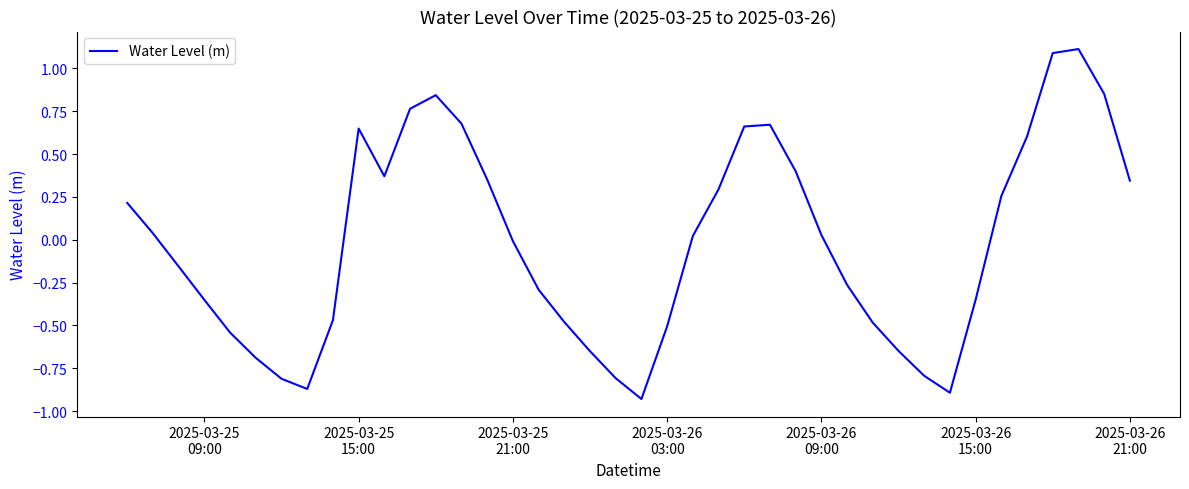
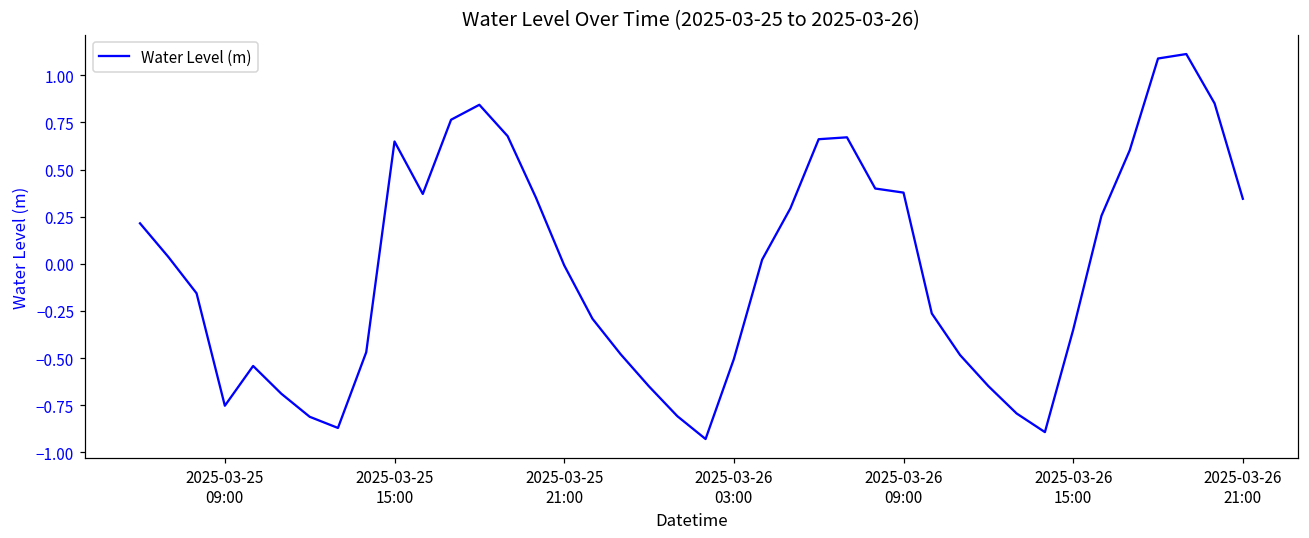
2025-03-25 09:00: -0.35 -> -0.75
2025-03-26 09:00: 0.03 -> 0.38
